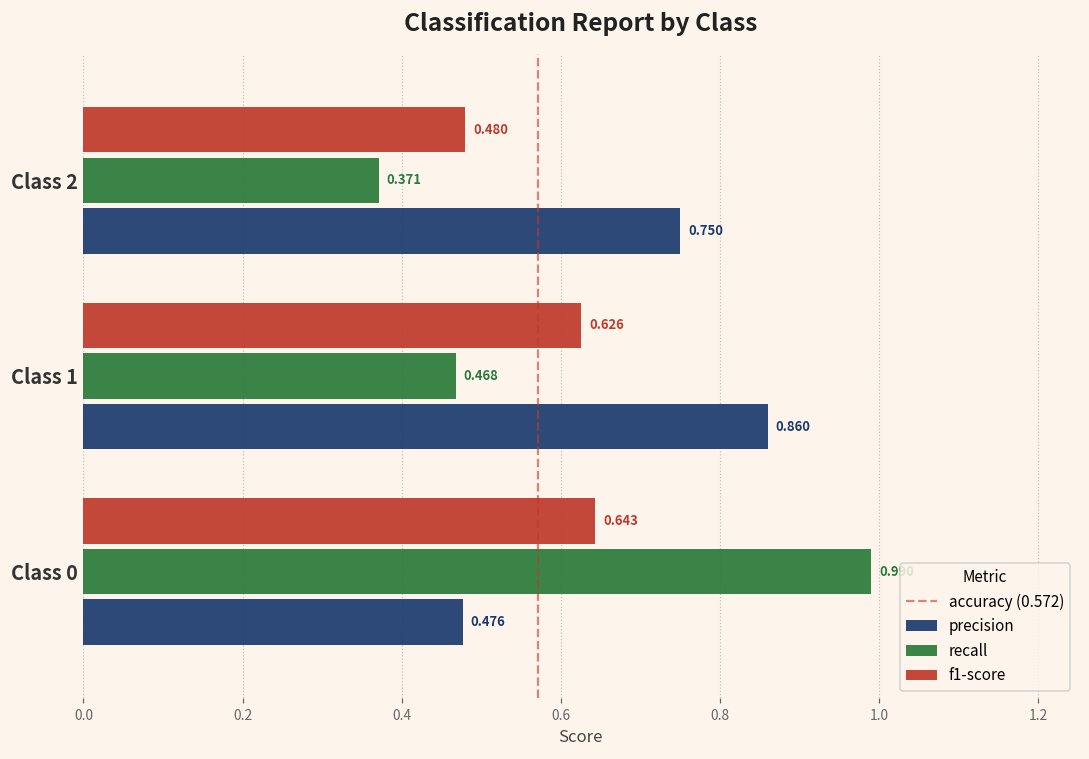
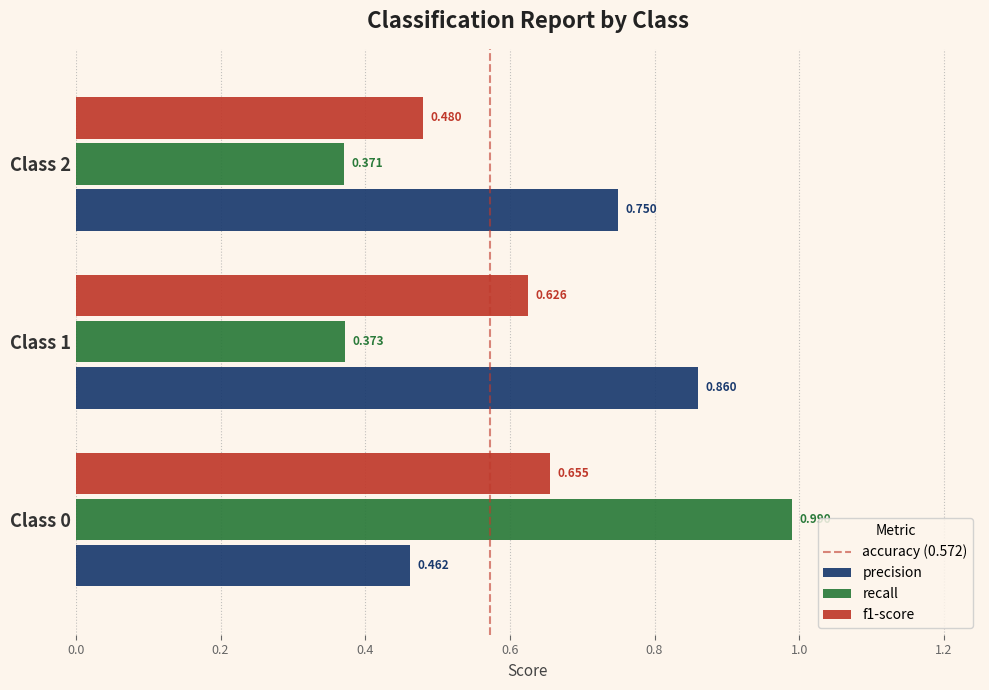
recall, Class 1: 0.468 -> 0.373
f1-score, Class 0: 0.643 -> 0.655
precision, Class 0: 0.476 -> 0.462
